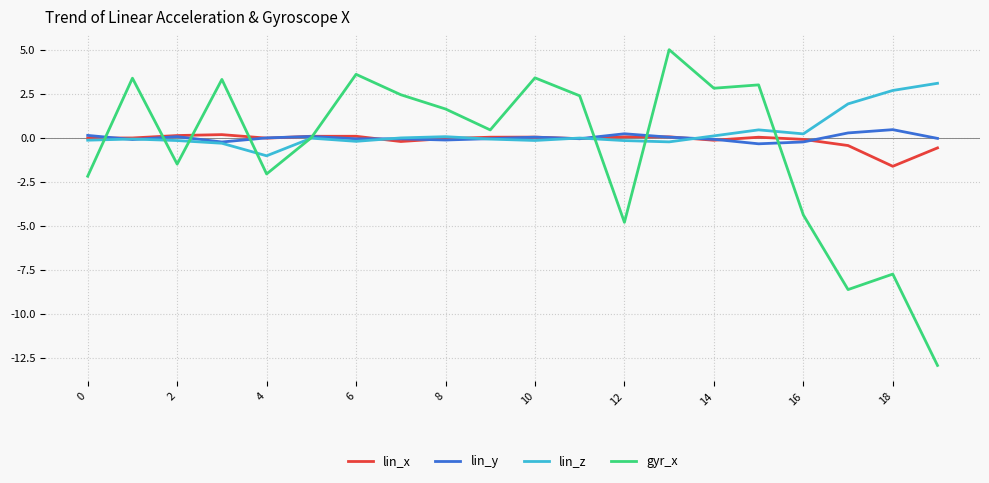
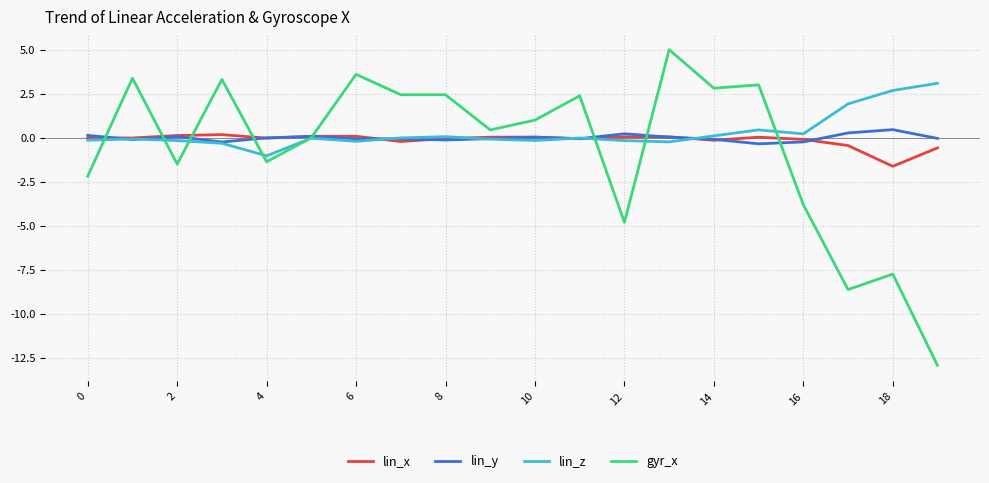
gyr_x, 4: -2.1 -> -1.4
gyr_x, 8: 1.6 -> 2.4
gyr_x, 10: 3.4 -> 1.0
gyr_x, 16: -4.4 -> -3.8
